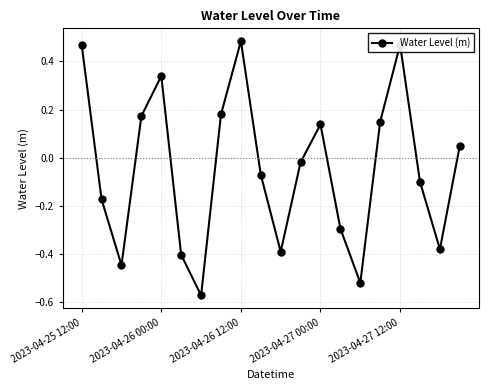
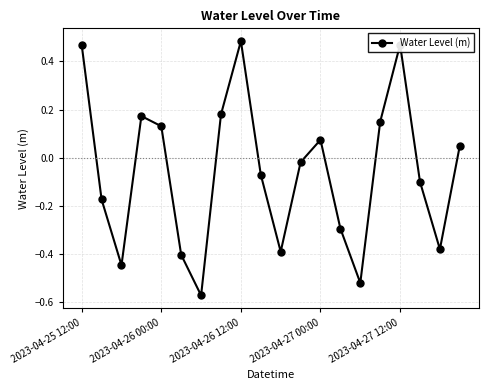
2023-04-26 00:00: 0.34 -> 0.13
2023-04-27 00:00: 0.14 -> 0.07
